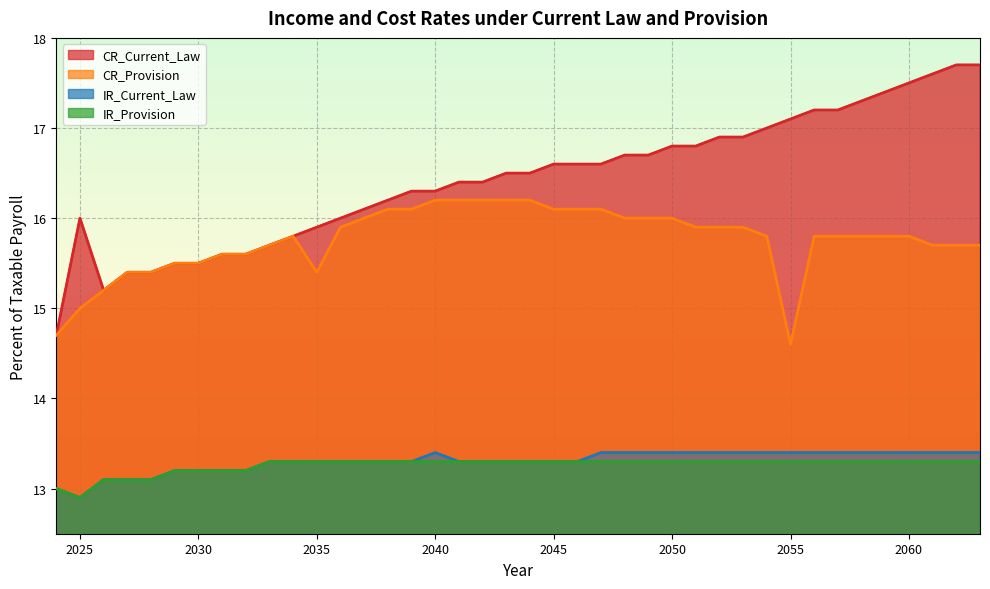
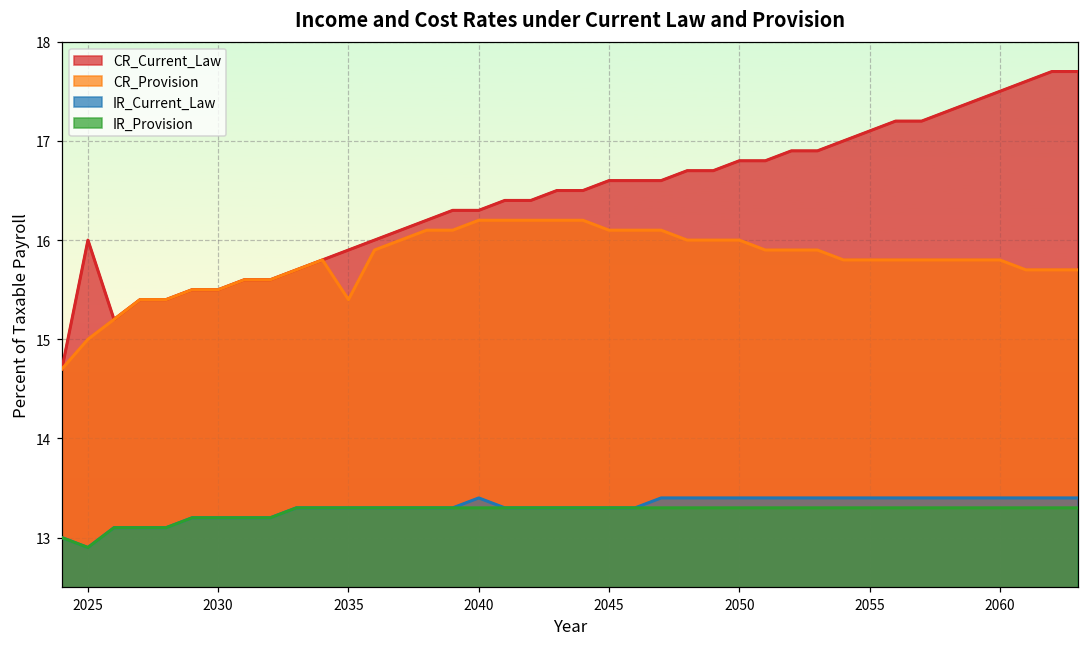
CR_Provision, 2055: 14.6 -> 15.8
